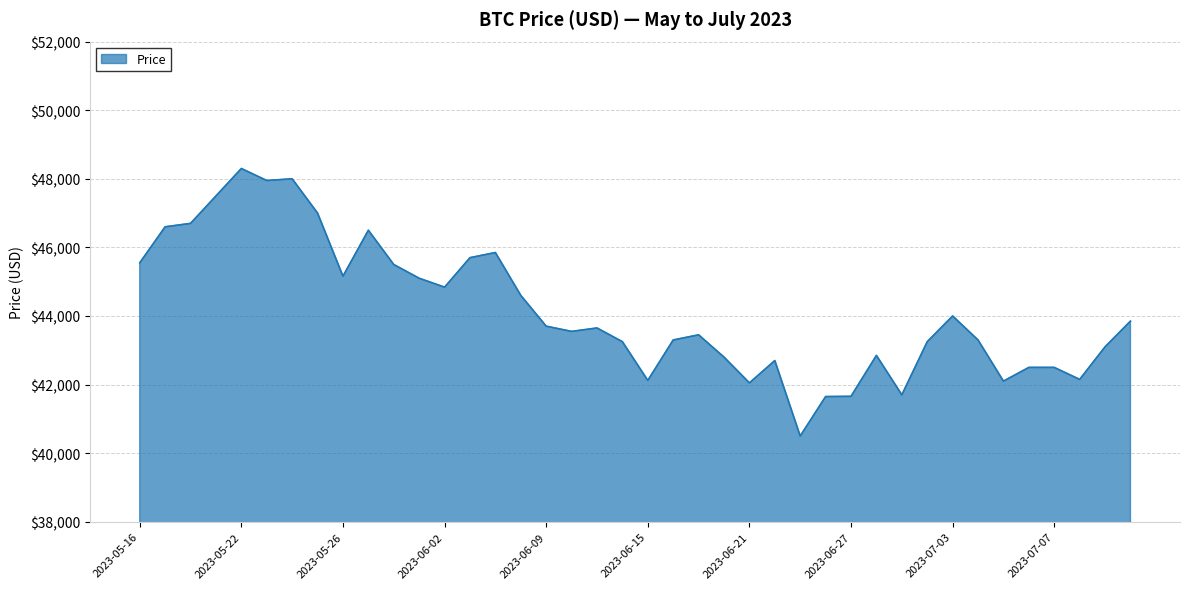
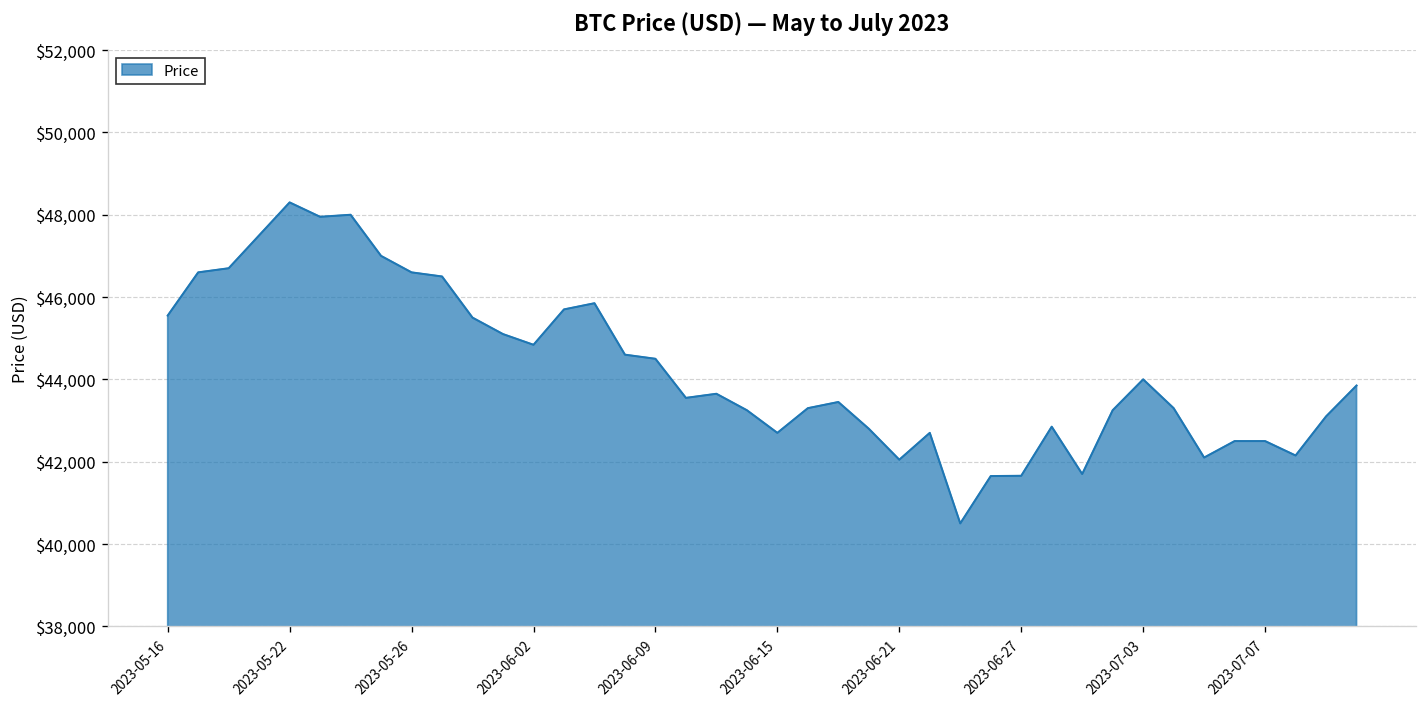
2023-05-26: $45,200 -> $46,600
2023-06-09: $43,700 -> $44,500
2023-06-15: $42,100 -> $42,700
